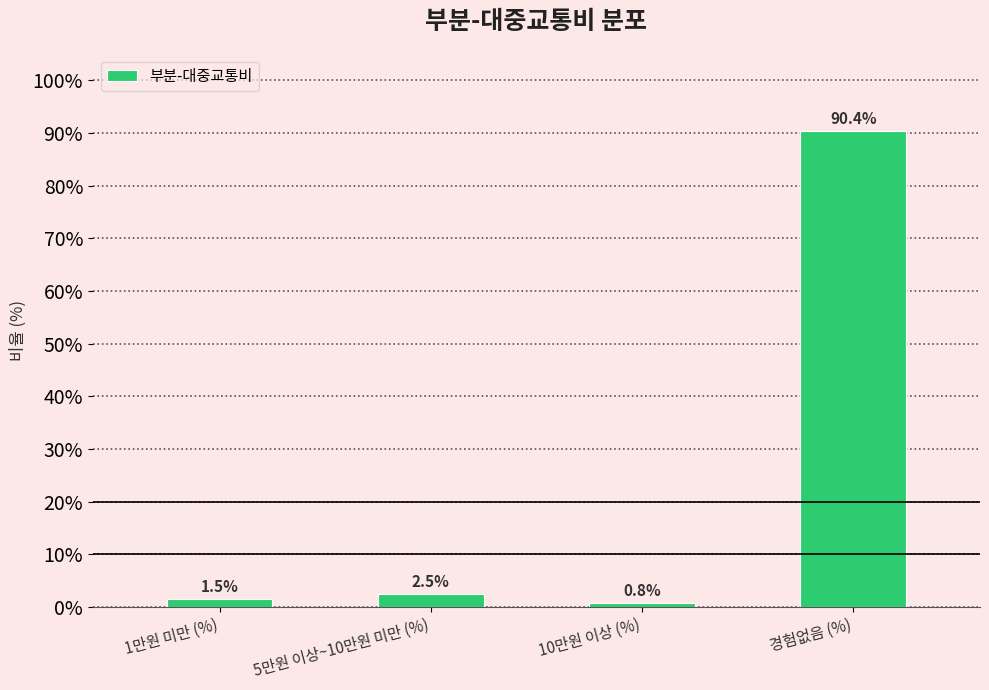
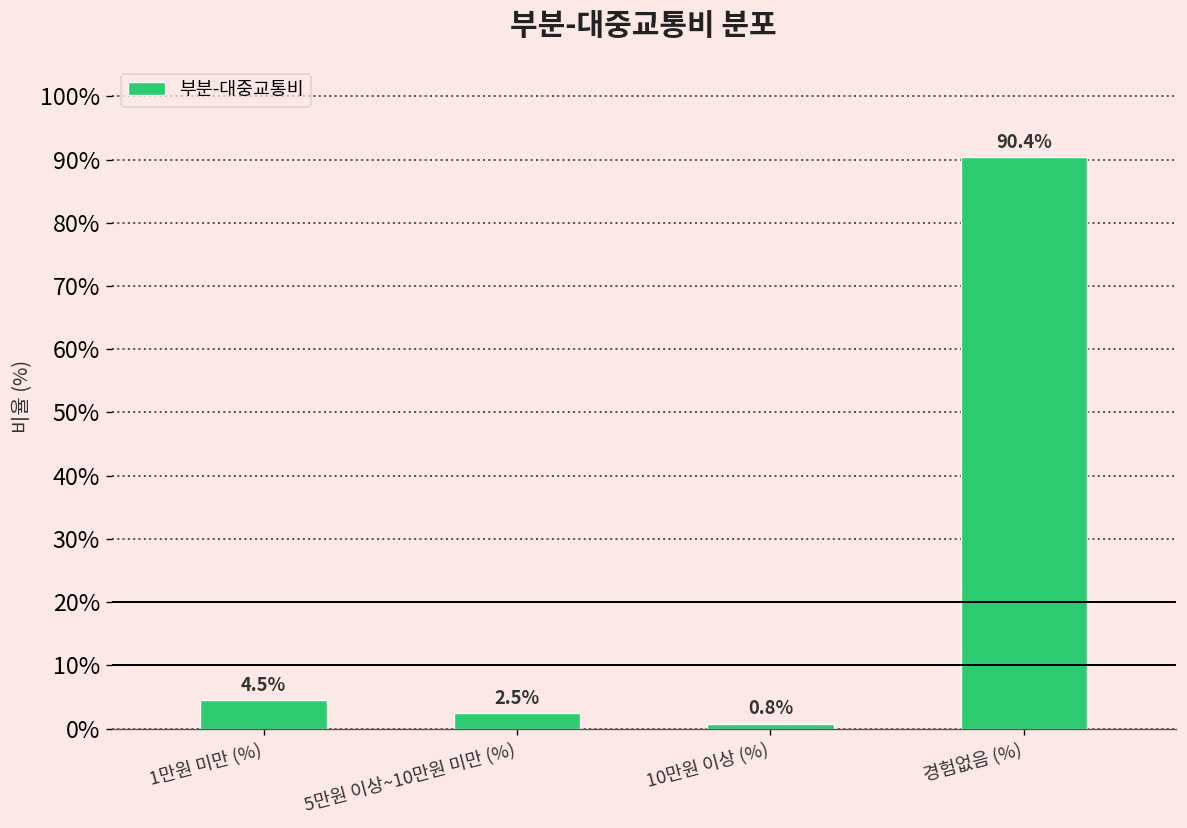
1만원 미만 (%): 1.5% -> 4.5%
